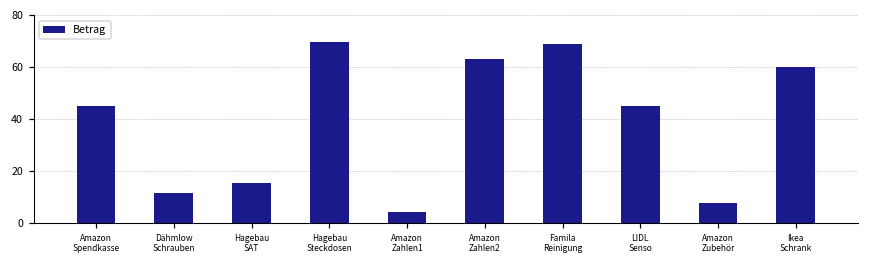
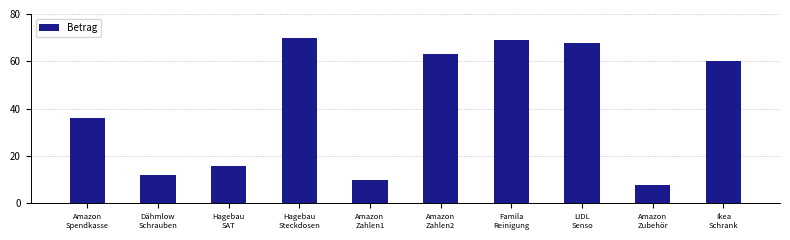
Amazon Spendkasse: 45 -> 36
Amazon Zahlen1: 4 -> 10
LIDL Senso: 45 -> 68
